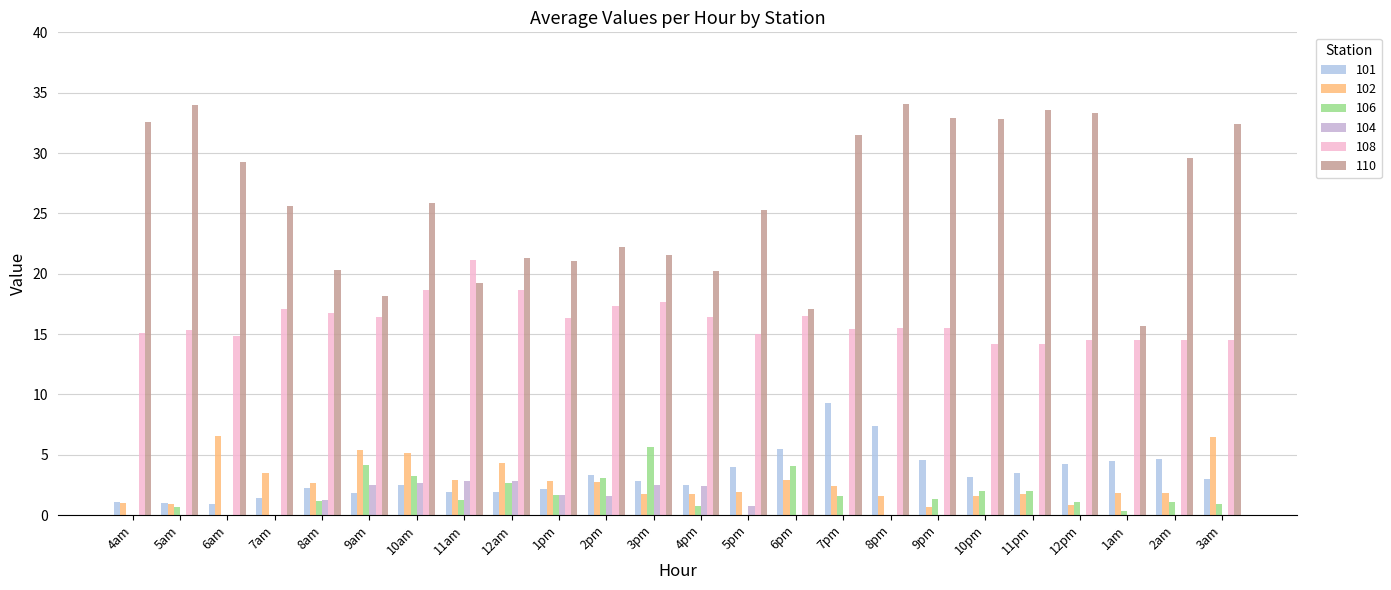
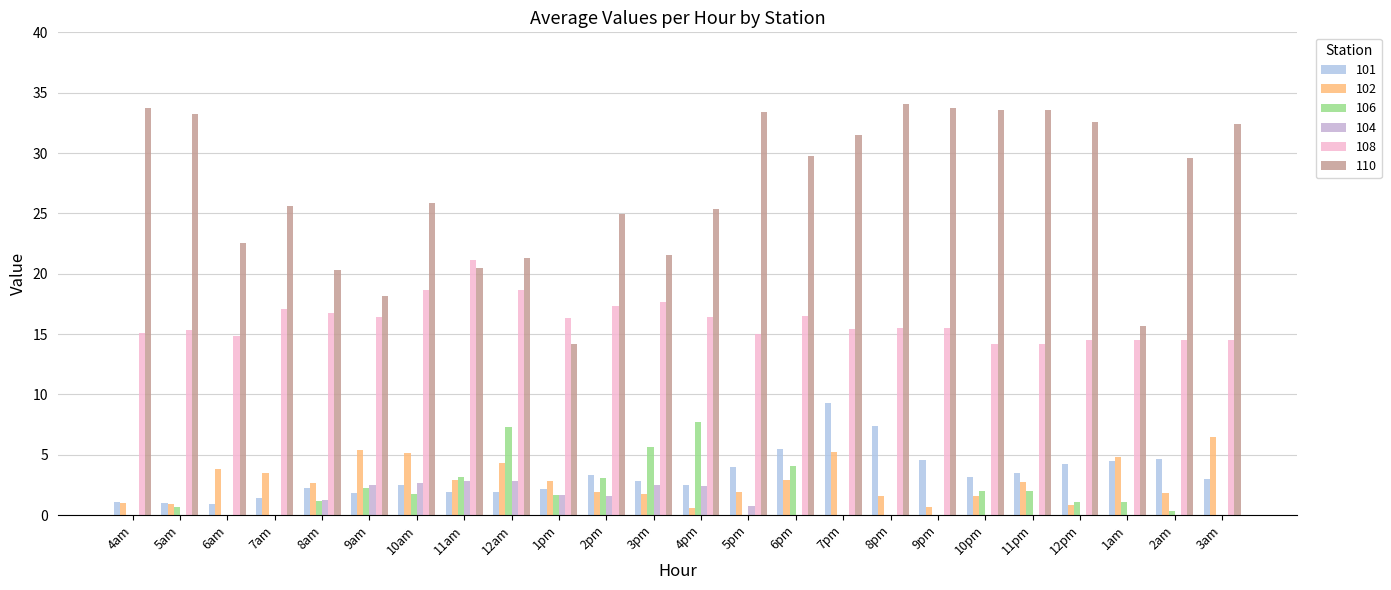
110, 4am: 32.6 -> 33.7
110, 5am: 34.0 -> 33.2
102, 6am: 6.6 -> 3.8
110, 6am: 29.2 -> 22.6
106, 9am: 4.2 -> 2.2
106, 10am: 3.2 -> 1.7
106, 11am: 1.2 -> 3.2
110, 11am: 19.2 -> 20.5
106, 12am: 2.6 -> 7.3
110, 1pm: 21.0 -> 14.1
102, 2pm: 2.7 -> 1.9
110, 2pm: 22.2 -> 24.9
102, 4pm: 1.7 -> 0.6
106, 4pm: 0.8 -> 7.7
110, 4pm: 20.2 -> 25.3
110, 5pm: 25.3 -> 33.4
110, 6pm: 17.1 -> 29.7
102, 7pm: 2.4 -> 5.2
106, 7pm: 1.6 -> 0.0
106, 9pm: 1.3 -> 0.0
110, 9pm: 32.9 -> 33.7
110, 10pm: 32.8 -> 33.6
102, 11pm: 1.7 -> 2.7
110, 12pm: 33.3 -> 32.6
102, 1am: 1.8 -> 4.8
106, 1am: 0.4 -> 1.1
106, 2am: 1.0 -> 0.4
106, 3am: 0.9 -> 0.0
